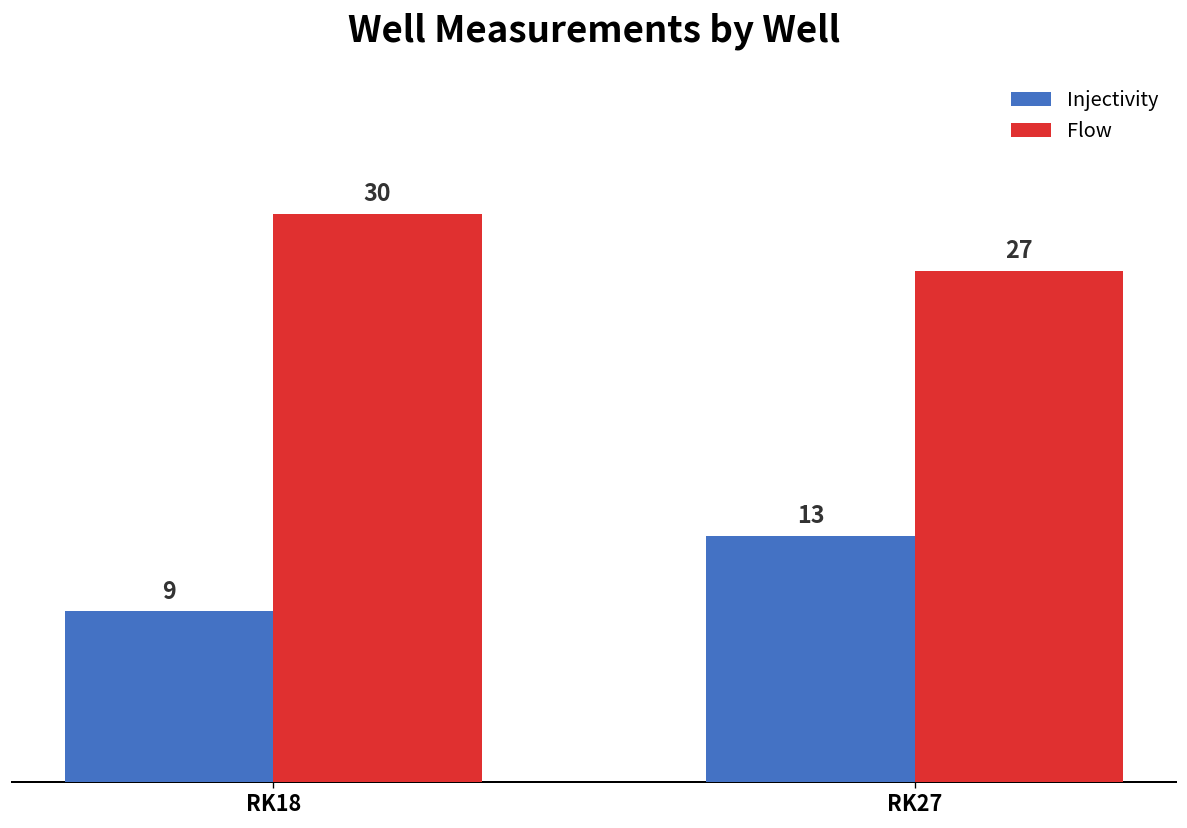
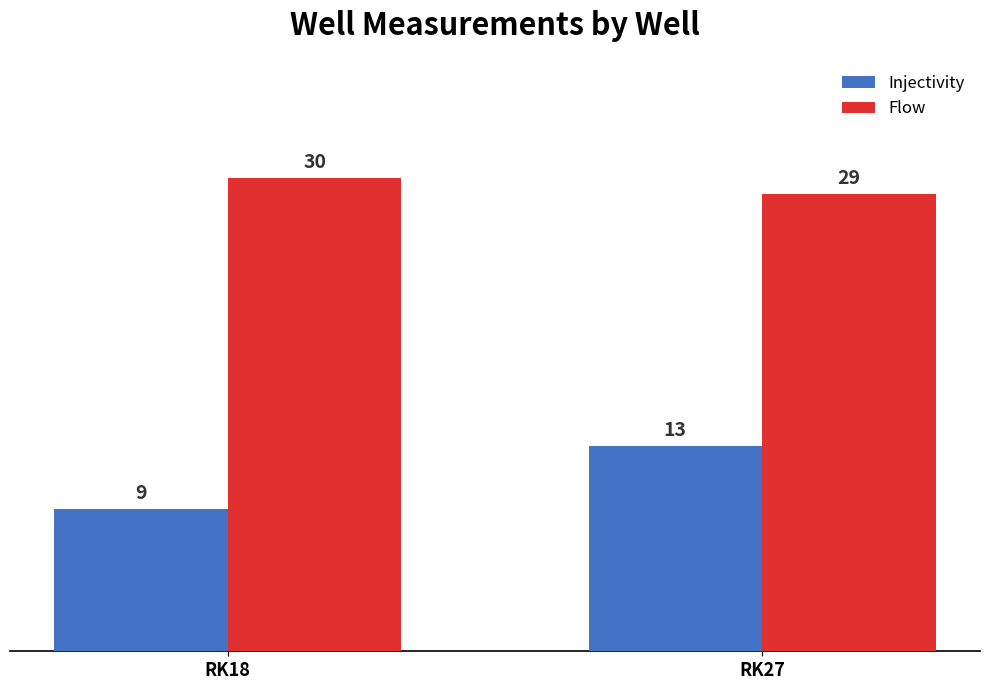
Flow, RK27: 27 -> 29
